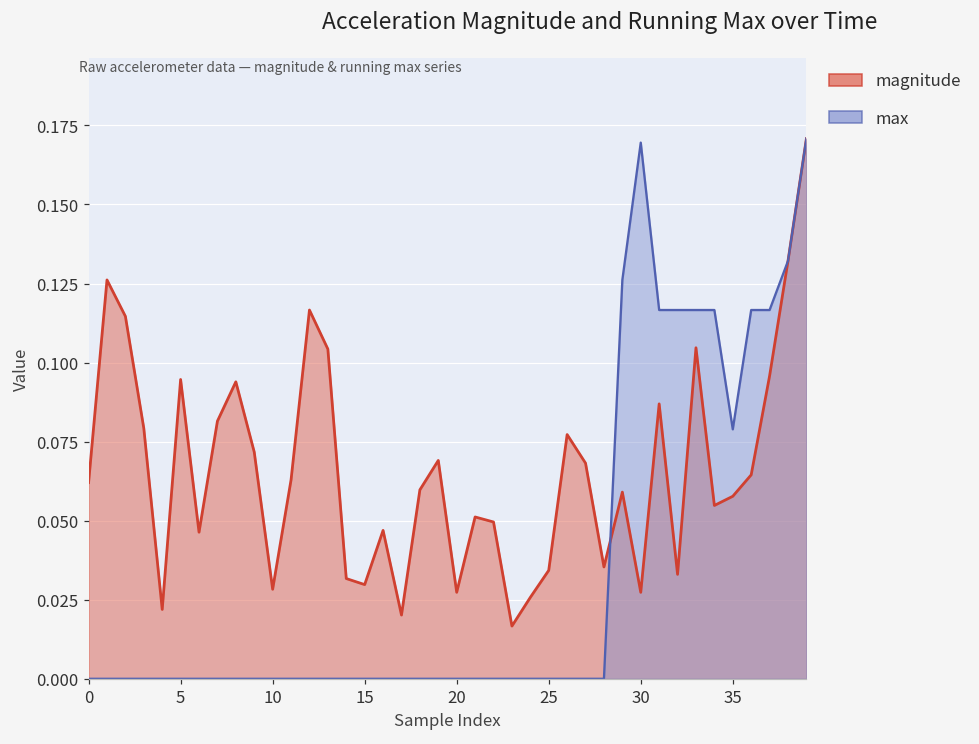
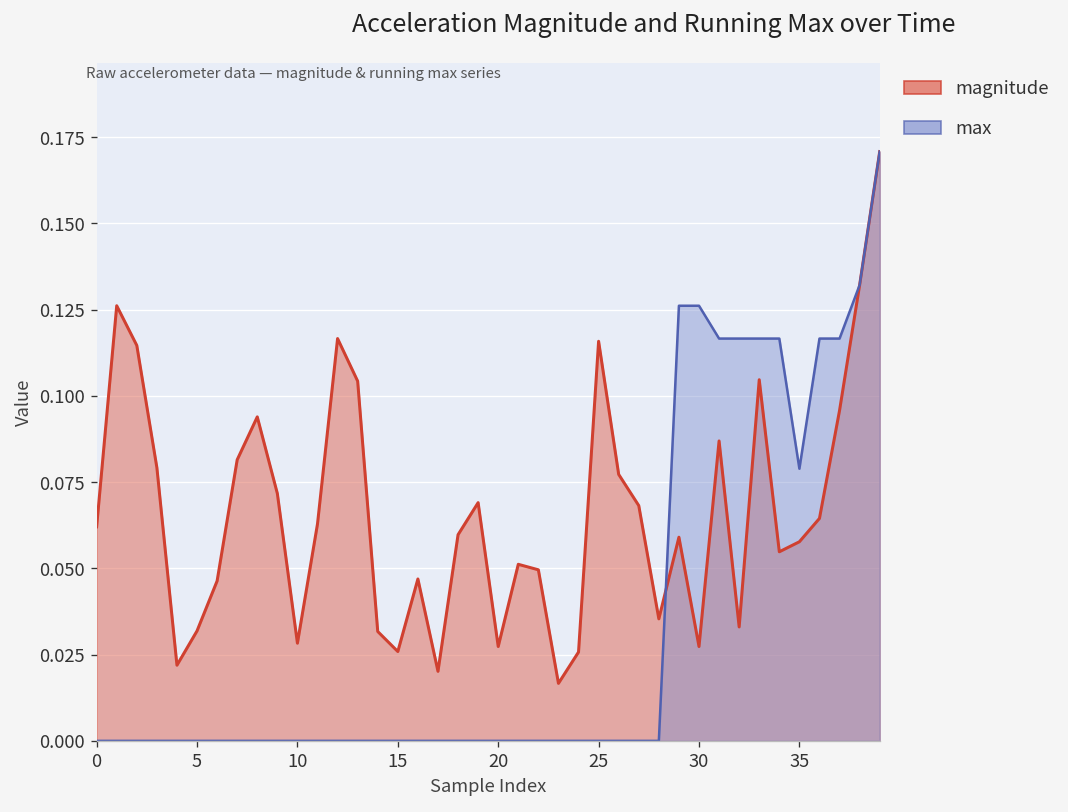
magnitude, 5: 0.095 -> 0.032
magnitude, 15: 0.030 -> 0.026
magnitude, 25: 0.034 -> 0.116
max, 30: 0.170 -> 0.126
